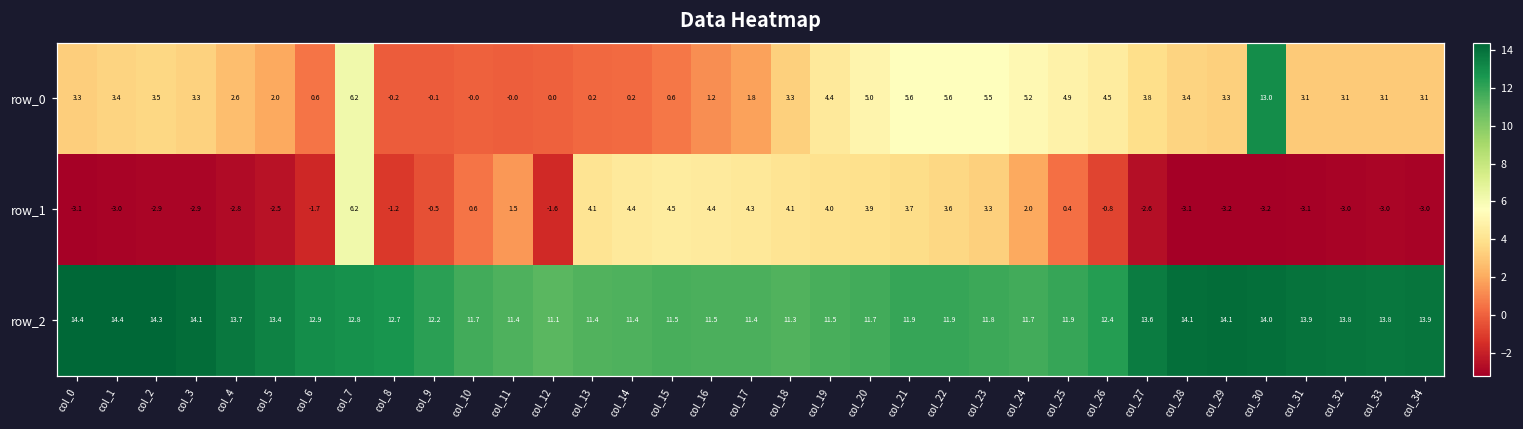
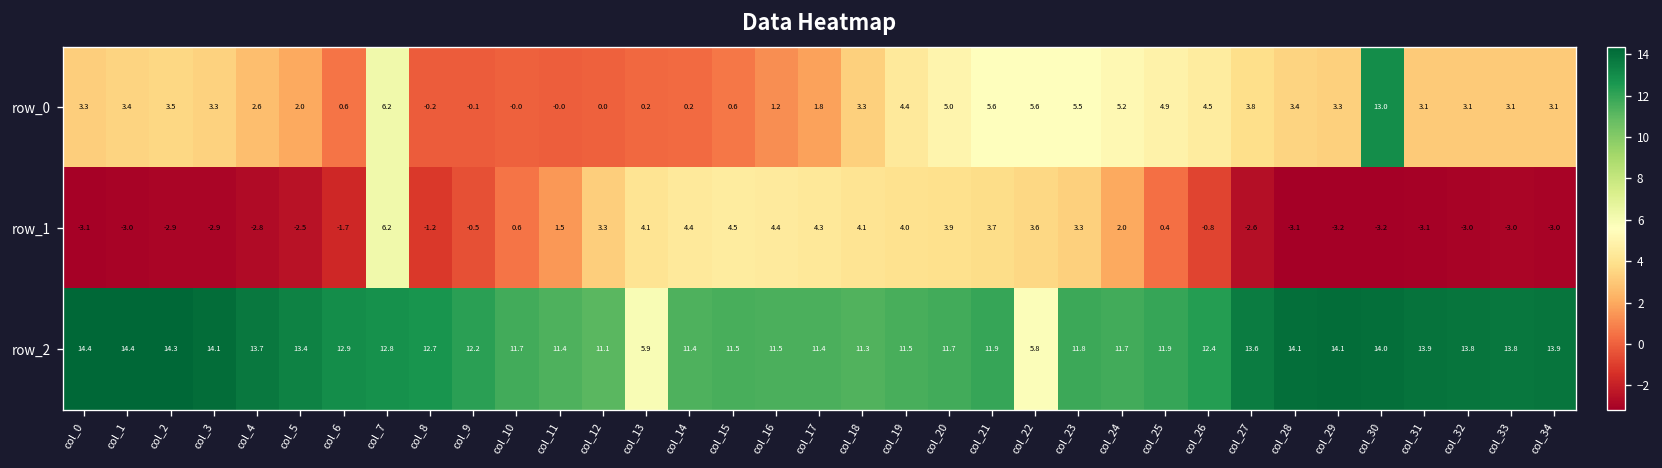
row_1, col_12: -1.6 -> 3.3
row_2, col_13: 11.4 -> 5.9
row_2, col_22: 11.9 -> 5.8
